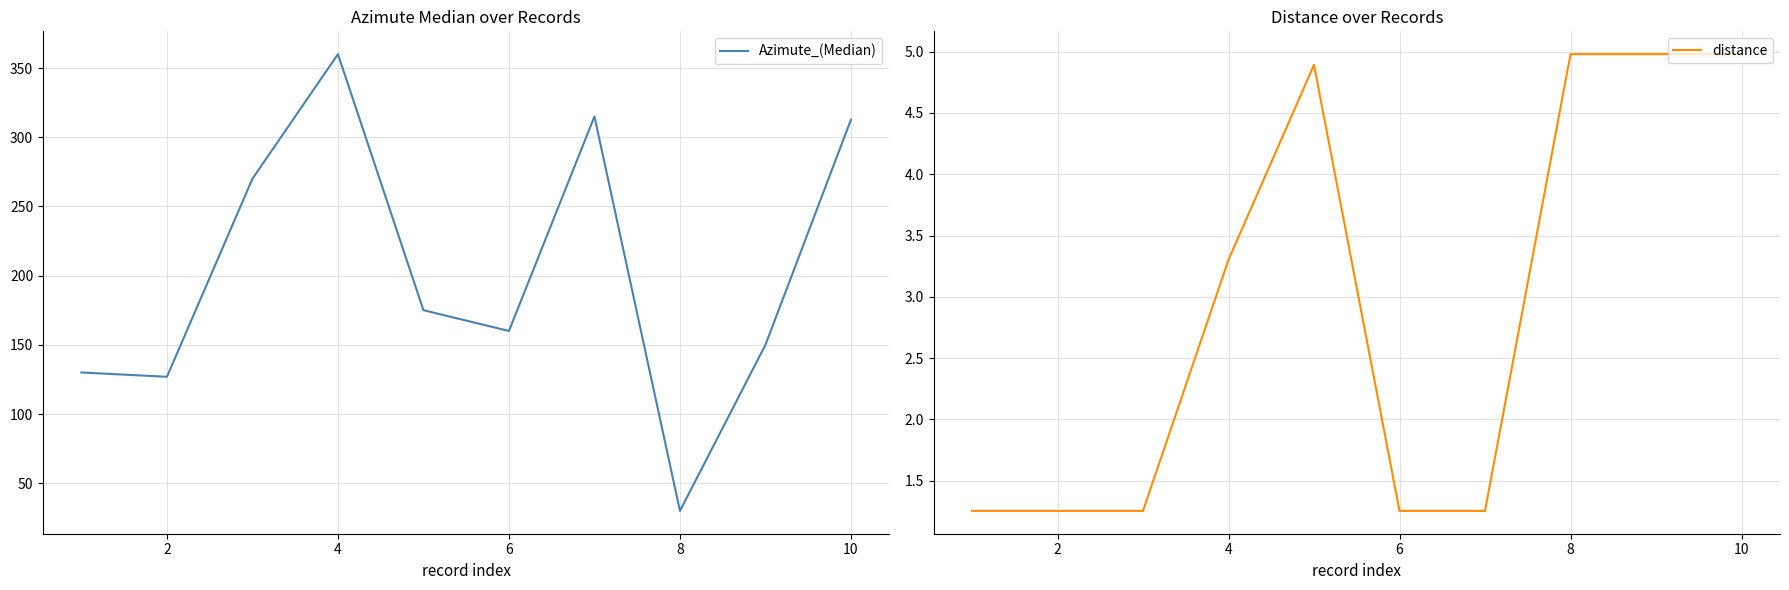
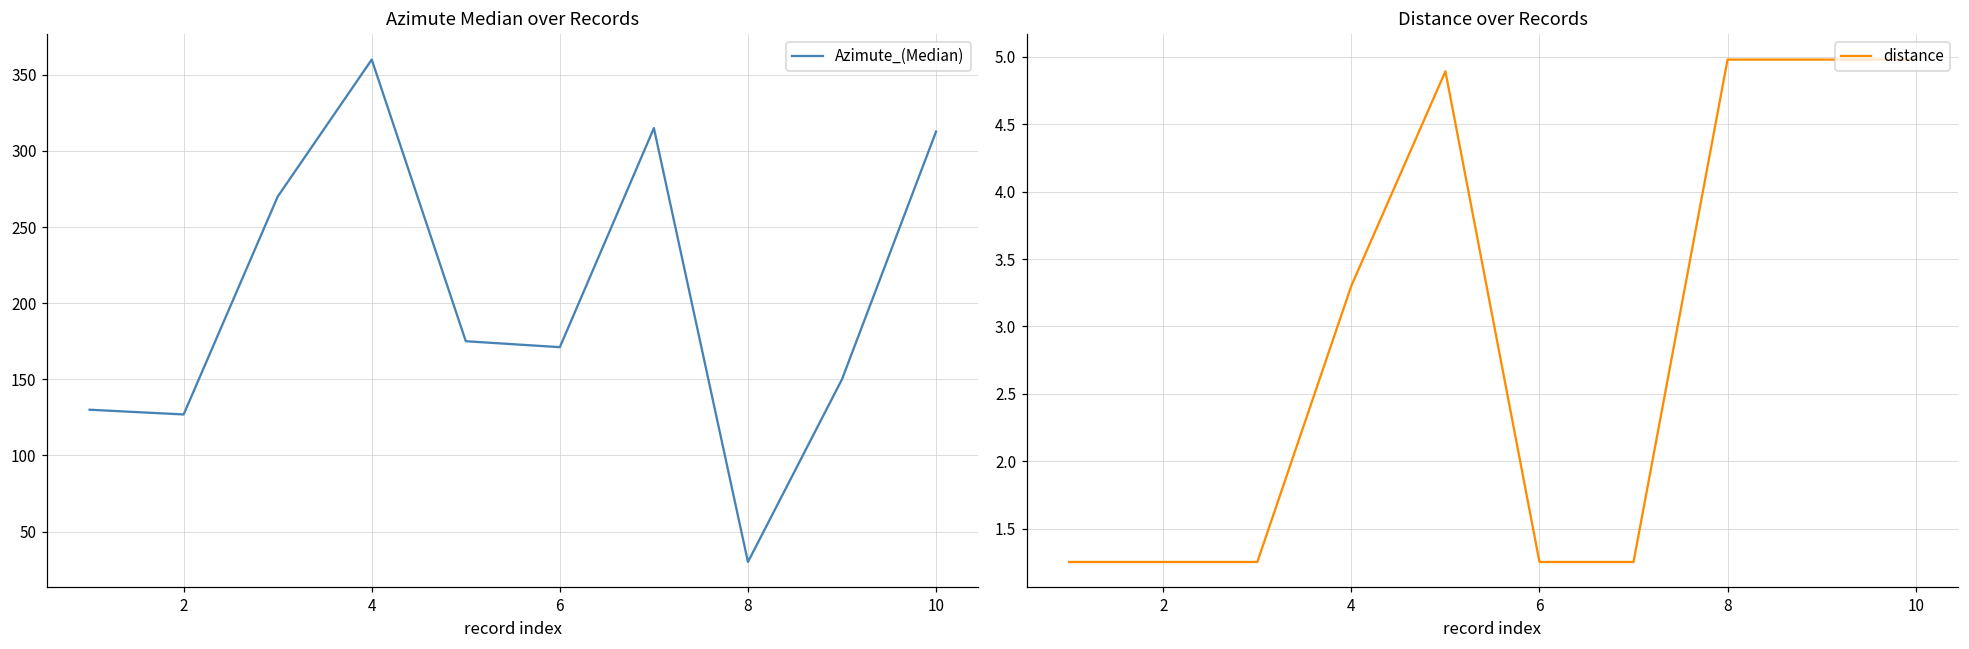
Azimute Median over Records, 6: 160 -> 171
